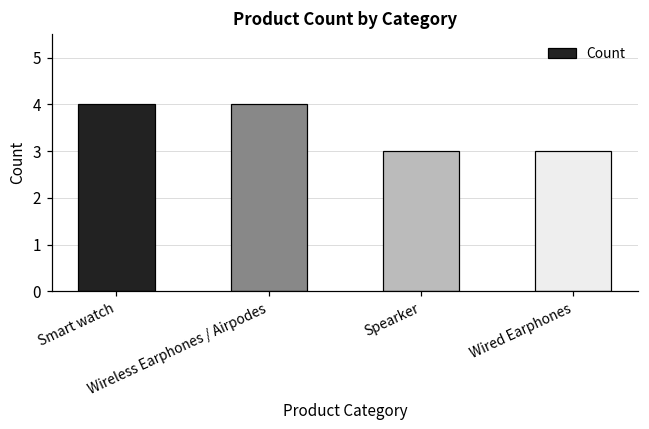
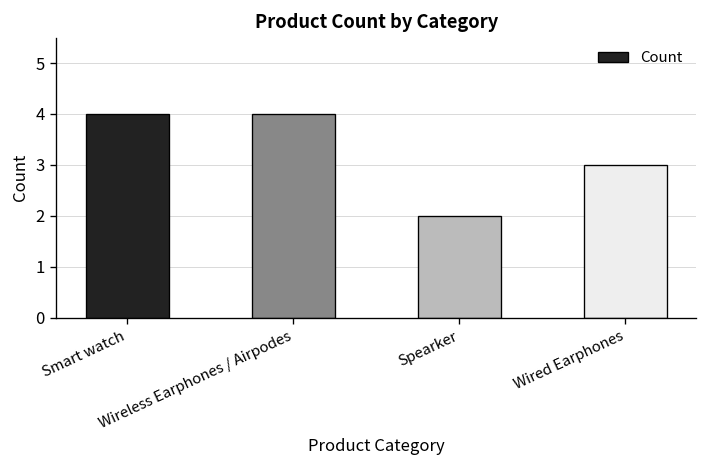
Spearker: 3 -> 2
